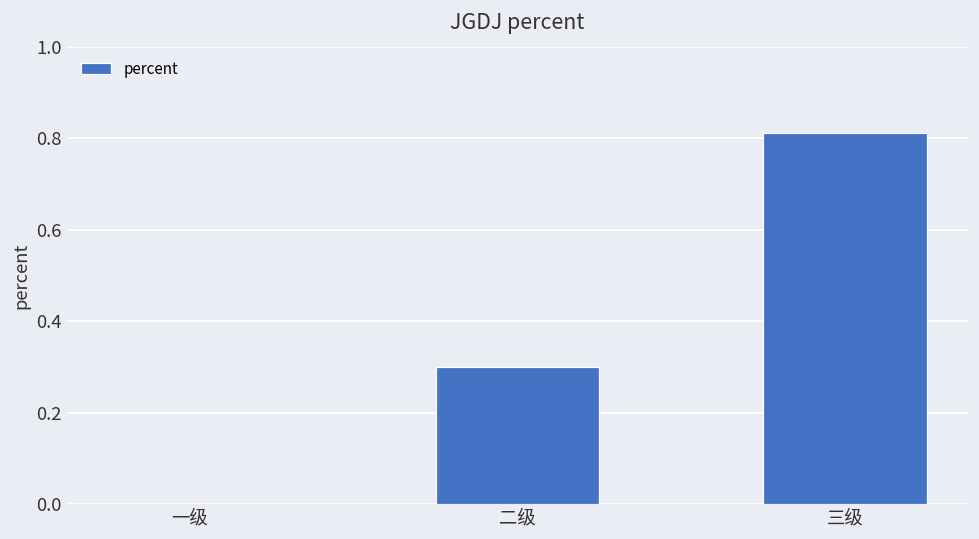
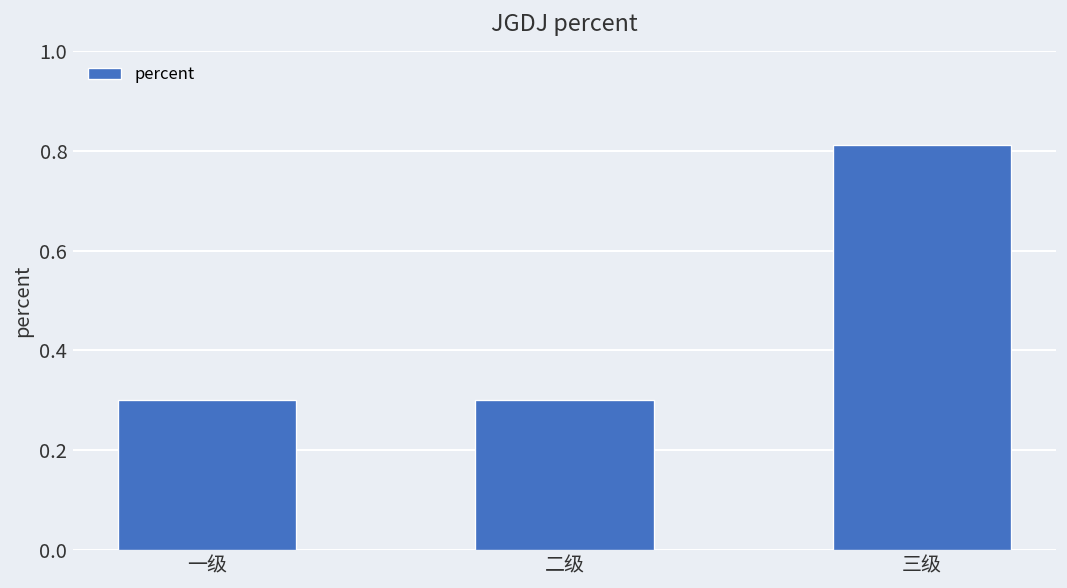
一级: 0.0 -> 0.3
